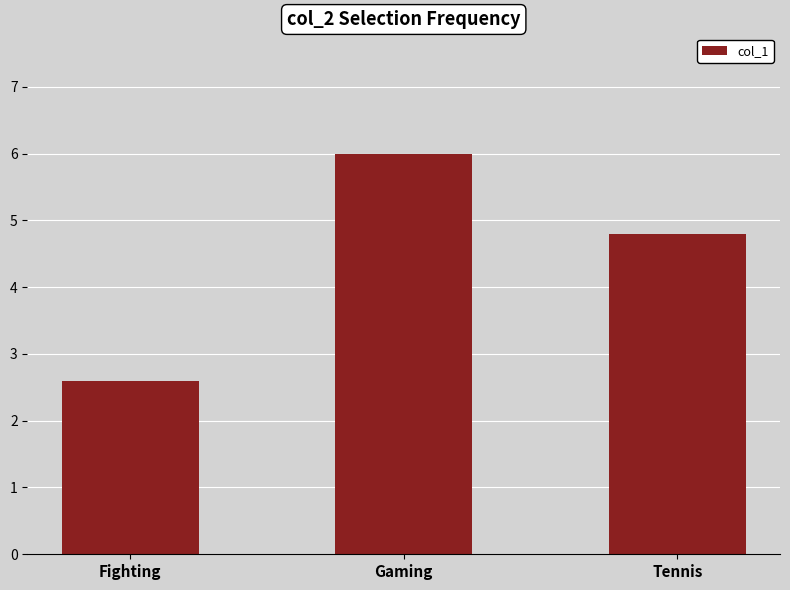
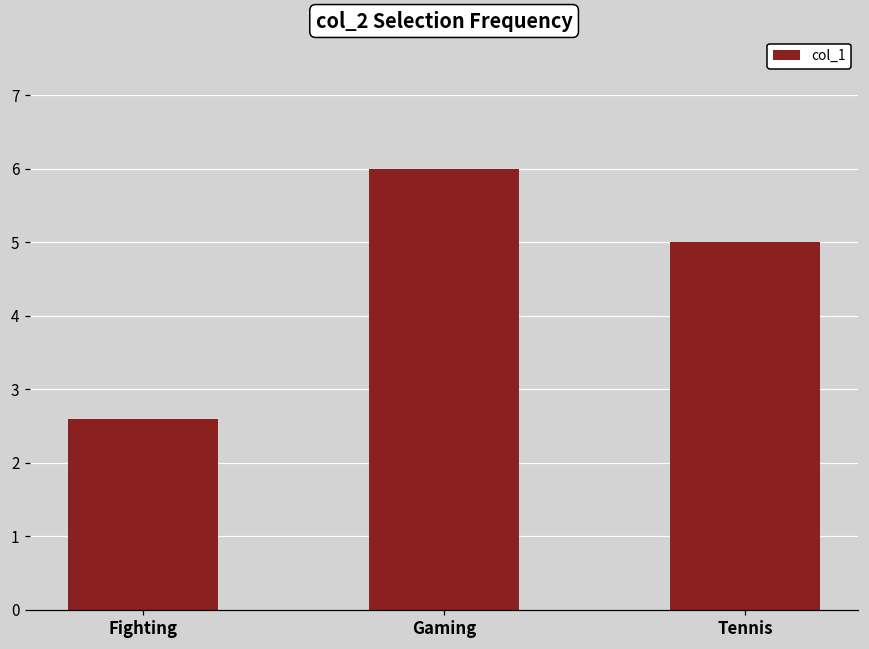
Tennis: 4.8 -> 5.0
